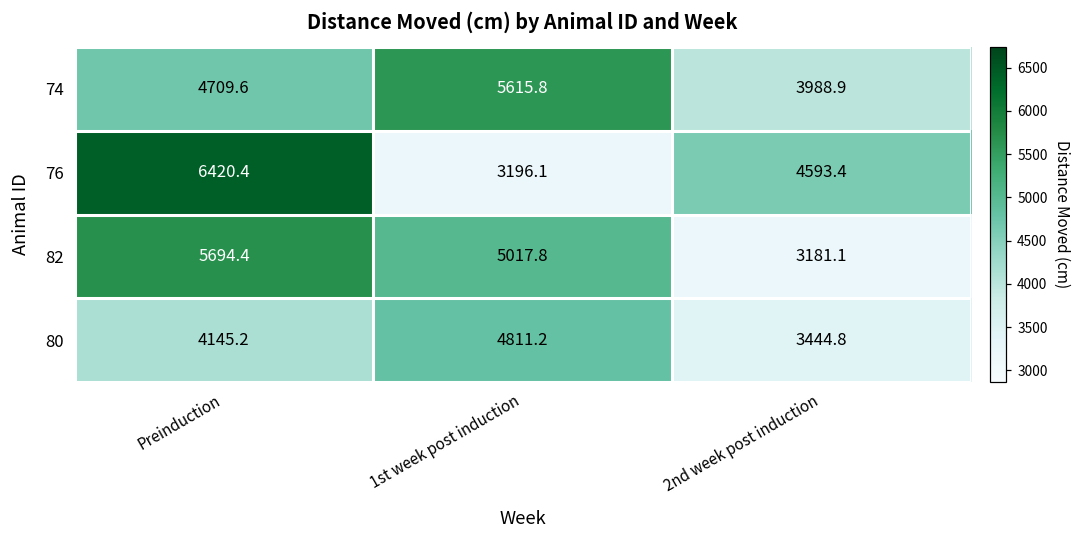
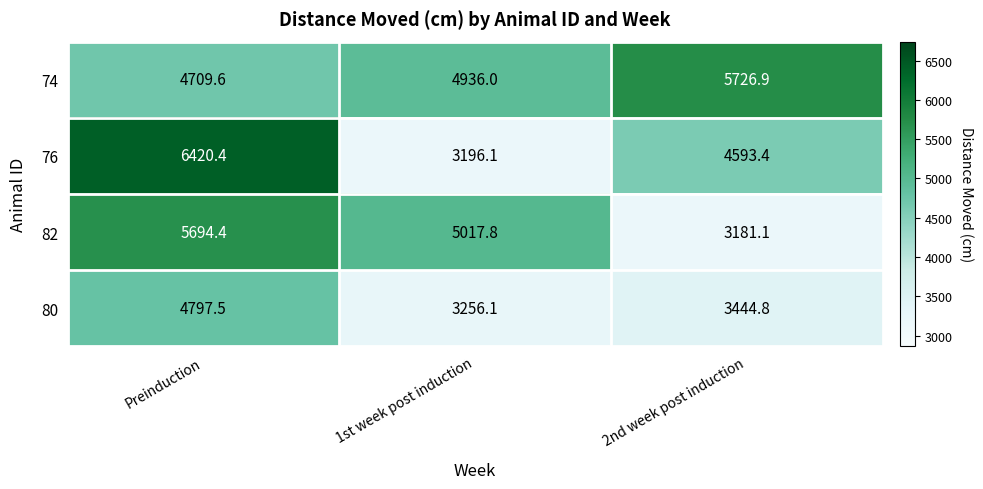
74, 1st week post induction: 5615.8 -> 4936.0
74, 2nd week post induction: 3988.9 -> 5726.9
80, Preinduction: 4145.2 -> 4797.5
80, 1st week post induction: 4811.2 -> 3256.1
